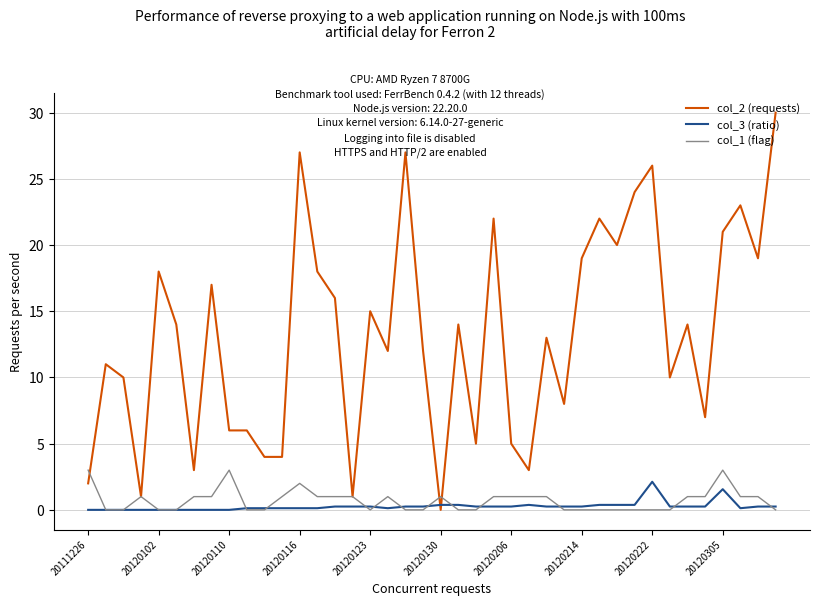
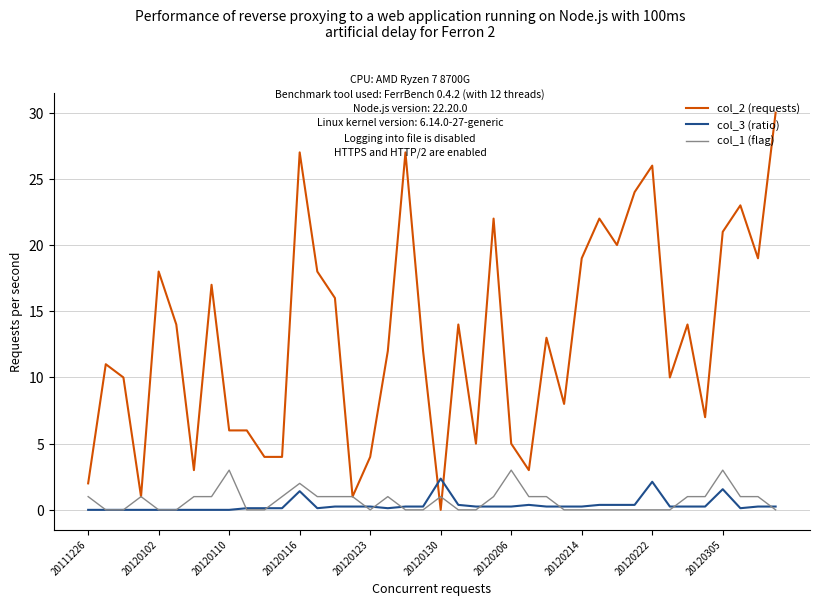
col_1 (flag), 20111226: 3 -> 1
col_3 (ratio), 20120116: 0.1 -> 1.4
col_2 (requests), 20120123: 15 -> 4
col_3 (ratio), 20120130: 0.4 -> 2.4
col_1 (flag), 20120206: 1 -> 3
